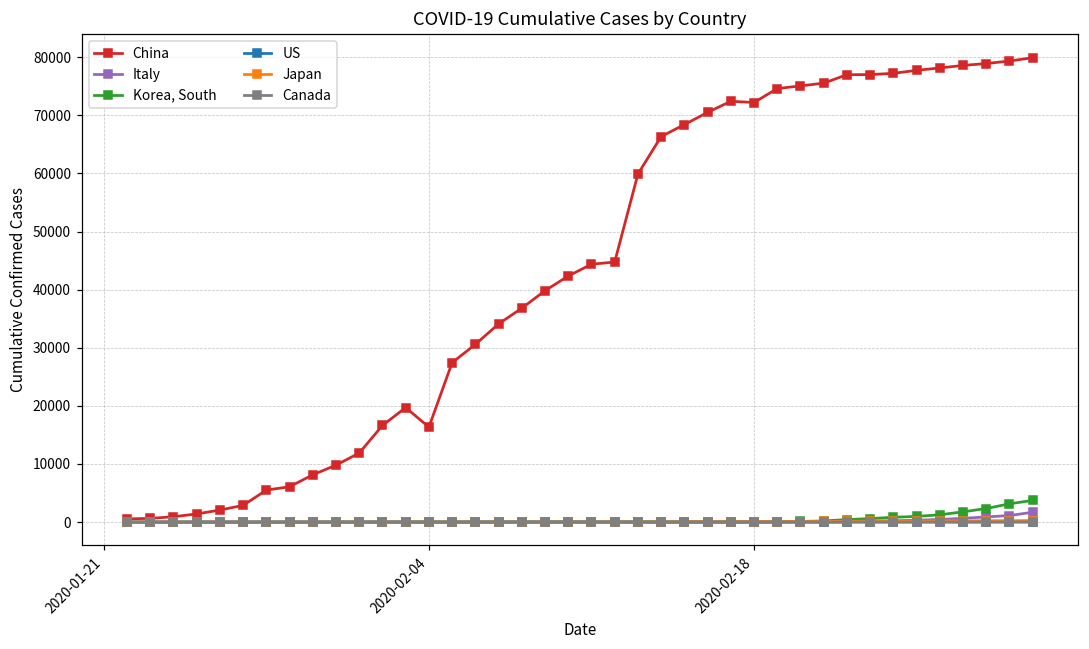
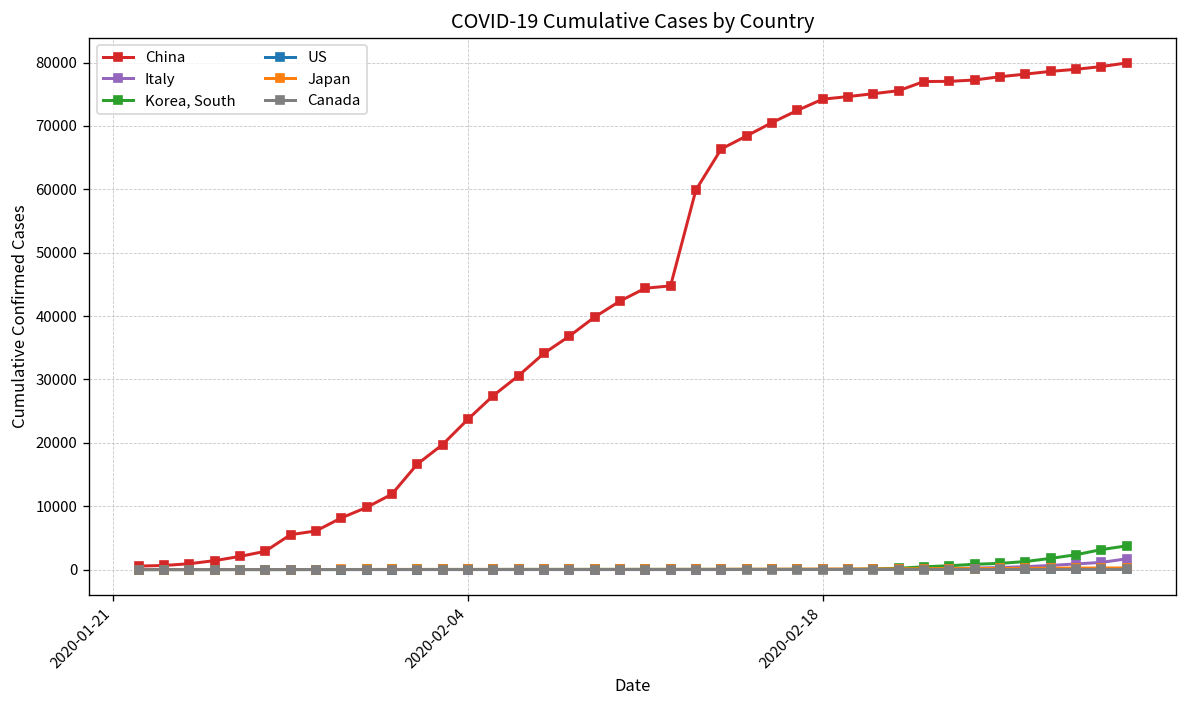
China, 2020-02-04: 16000 -> 24000
China, 2020-02-18: 72000 -> 74000
